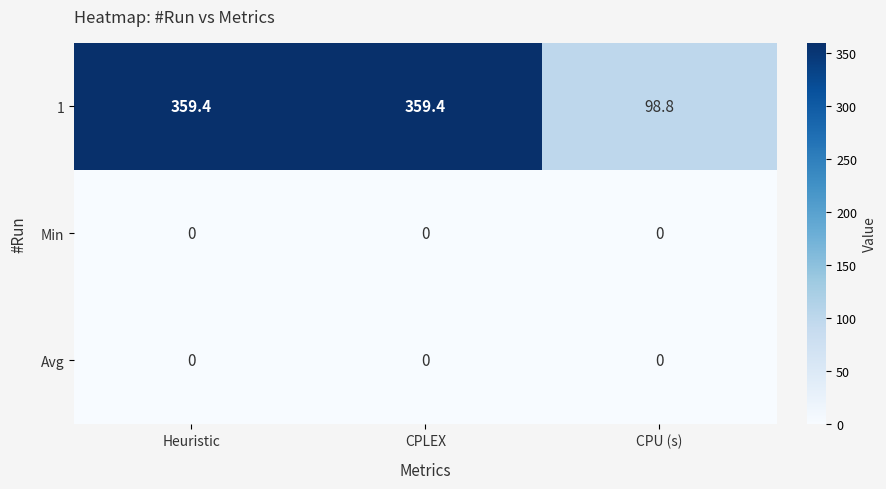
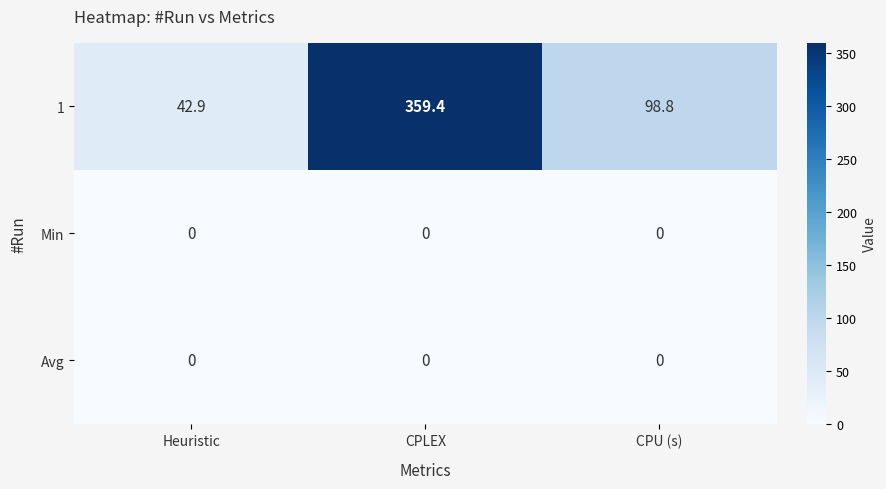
1, Heuristic: 359.4 -> 42.9
